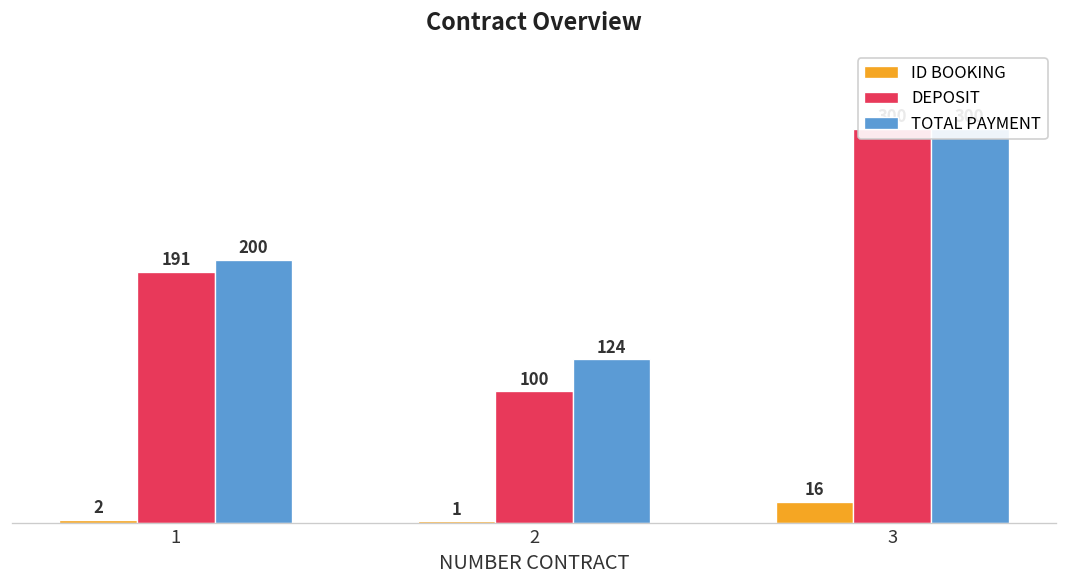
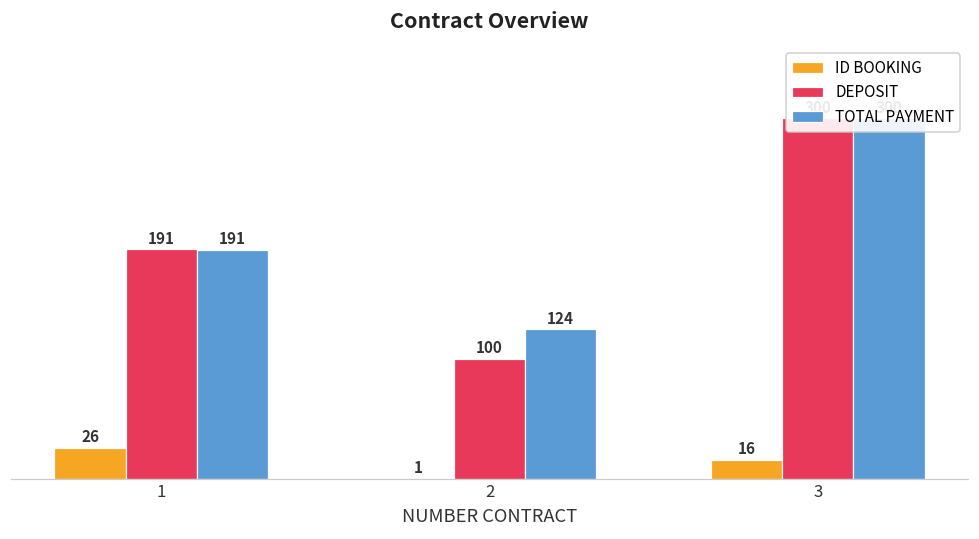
ID BOOKING, 1: 2 -> 26
TOTAL PAYMENT, 1: 200 -> 191
